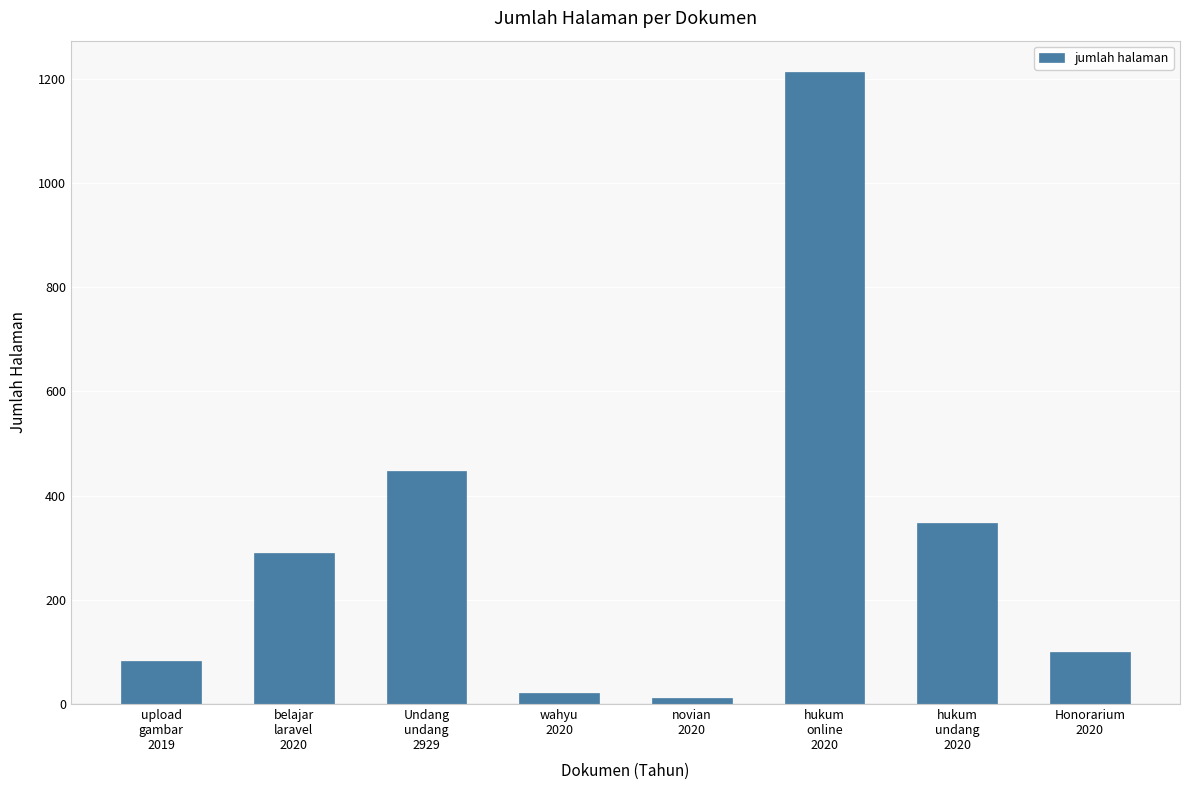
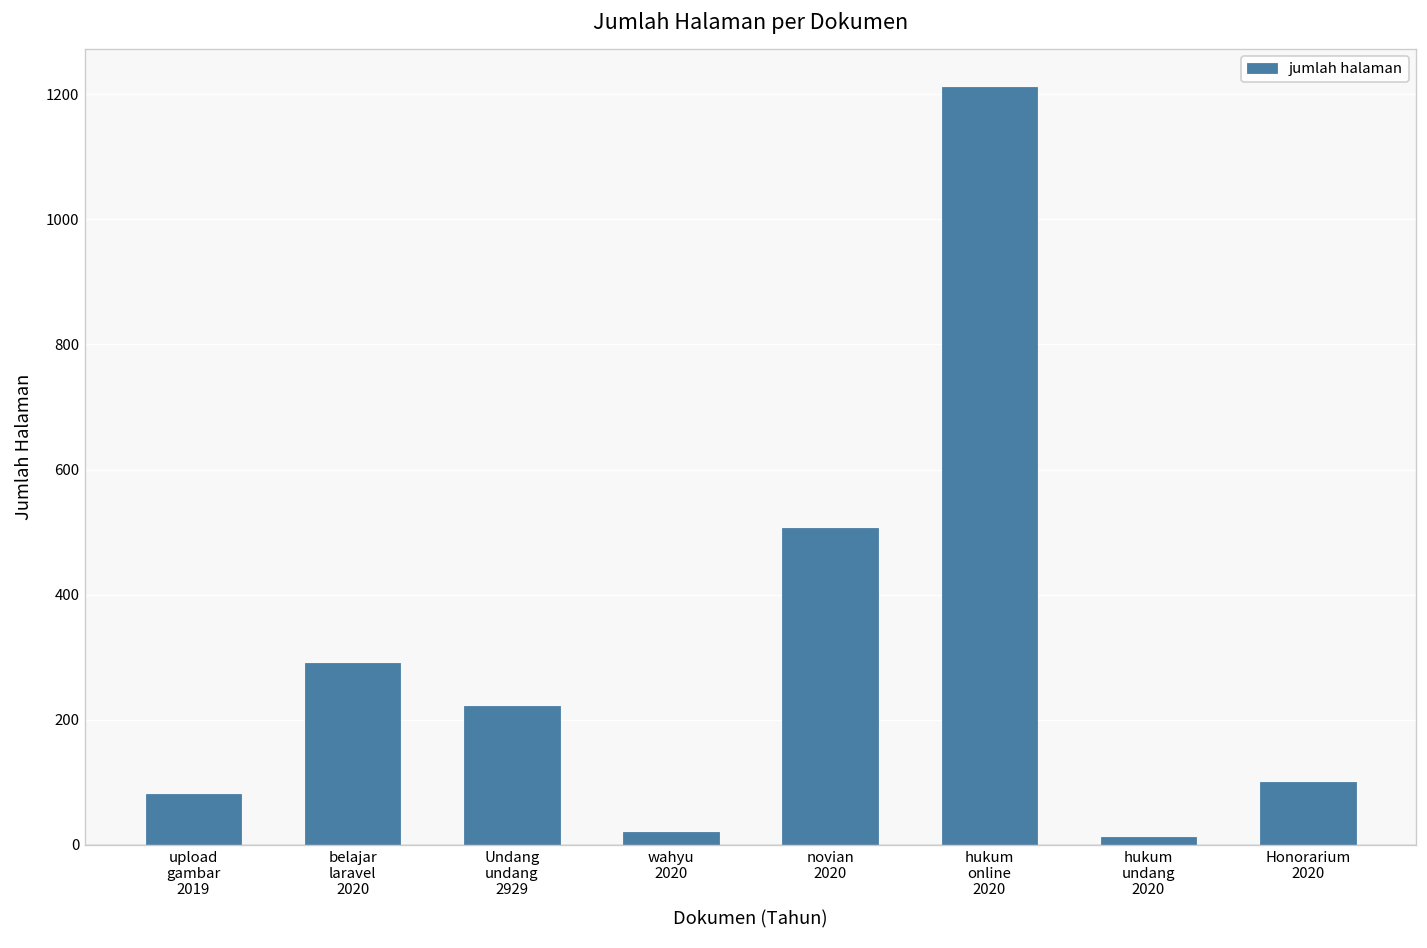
Undang undang 2929: 450 -> 220
novian 2020: 10 -> 510
hukum undang 2020: 350 -> 10
